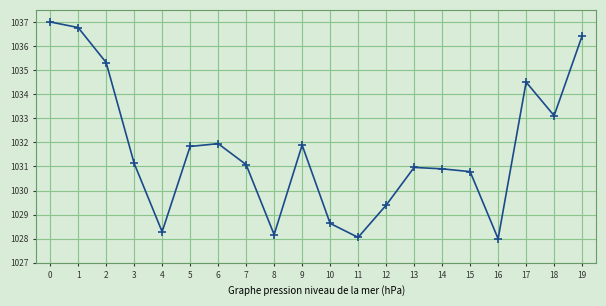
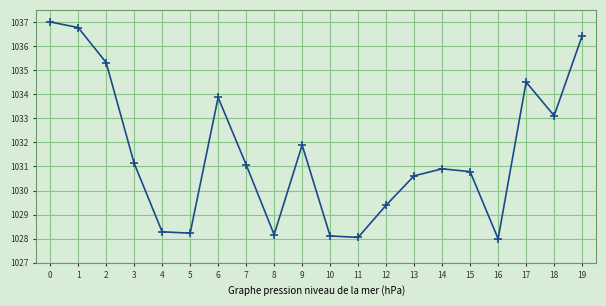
5: 1031.8 -> 1028.2
6: 1031.9 -> 1033.9
10: 1028.6 -> 1028.1
13: 1031.0 -> 1030.6
